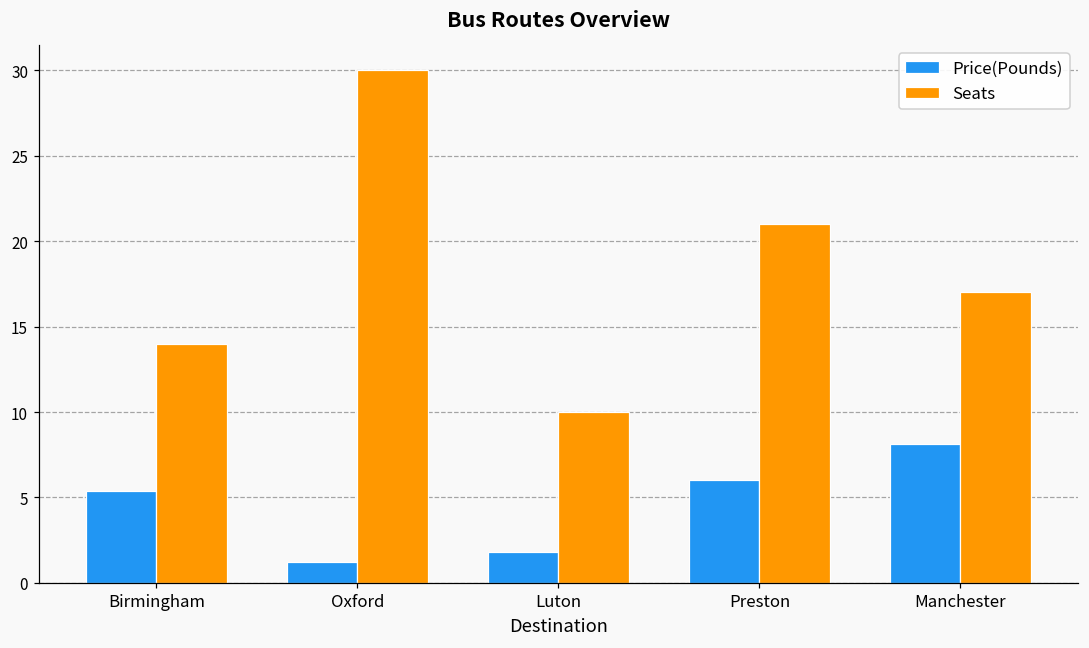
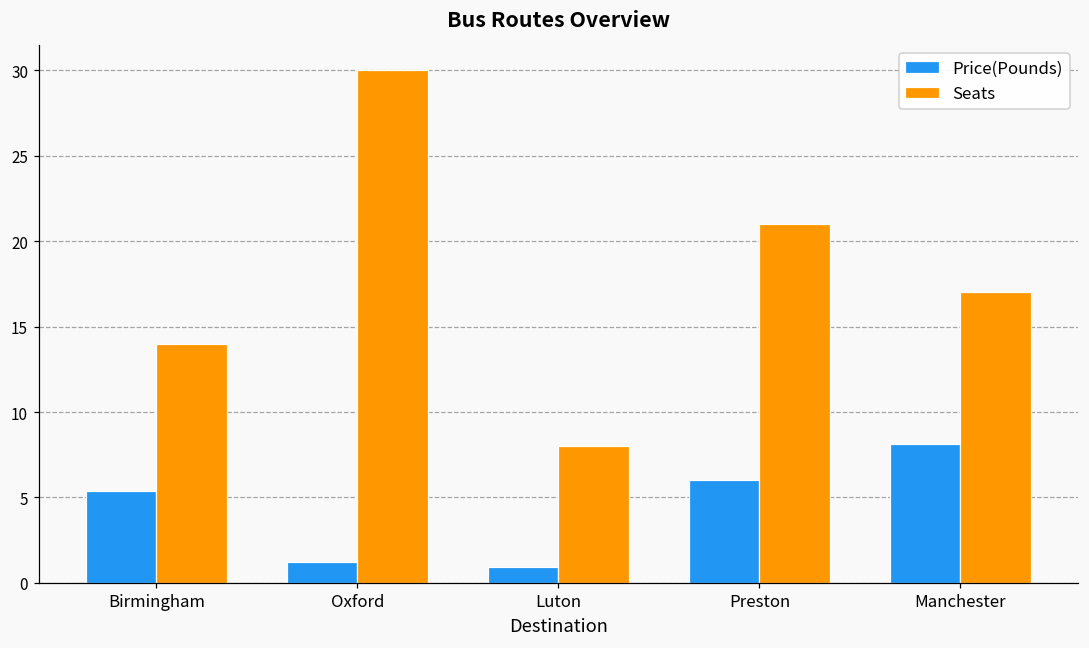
Price(Pounds), Luton: 1.8 -> 0.9
Seats, Luton: 10 -> 8
